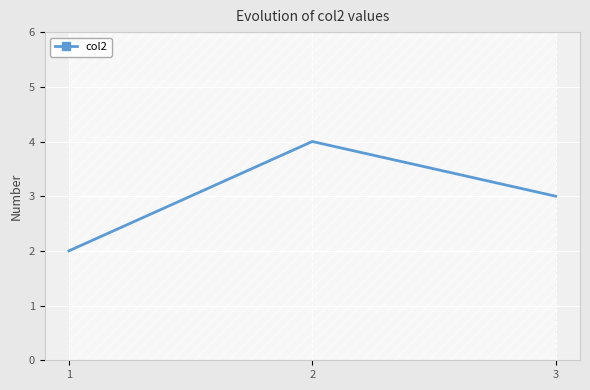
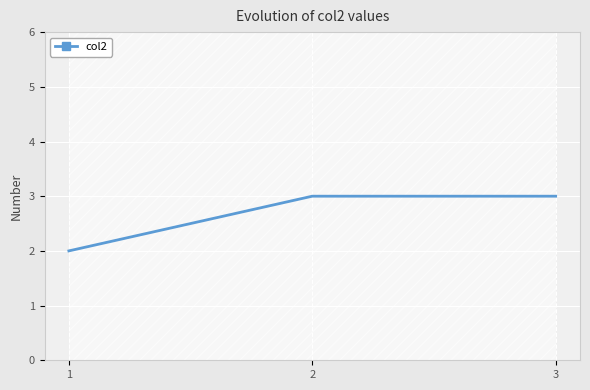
col2, 2: 4 -> 3
